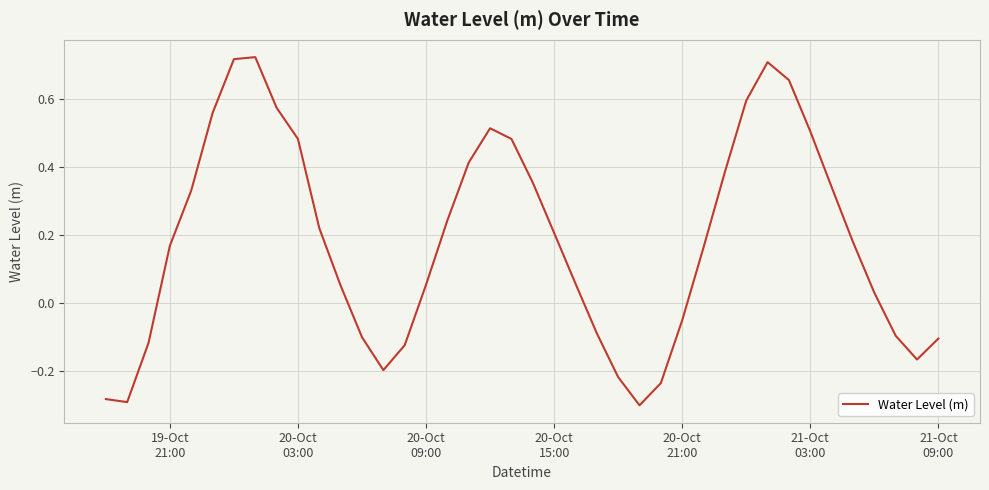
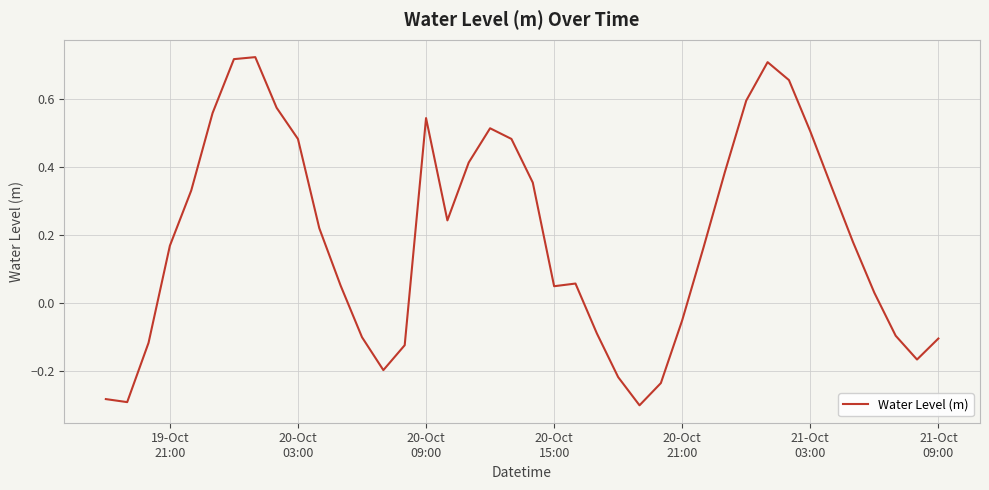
20-Oct 09:00: 0.05 -> 0.54
20-Oct 15:00: 0.21 -> 0.05
